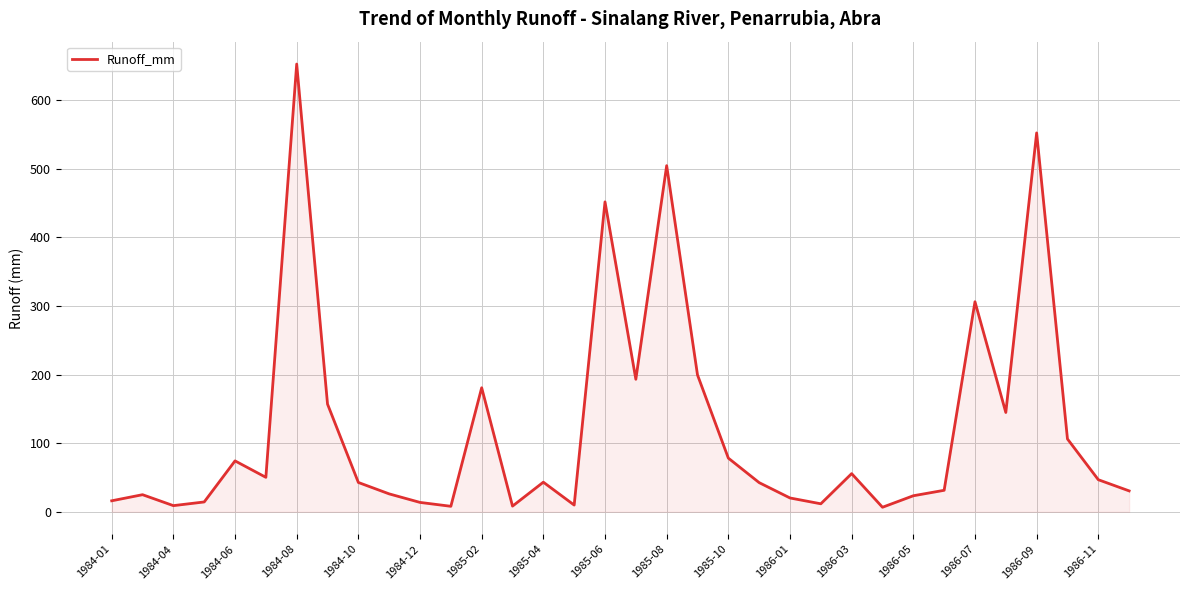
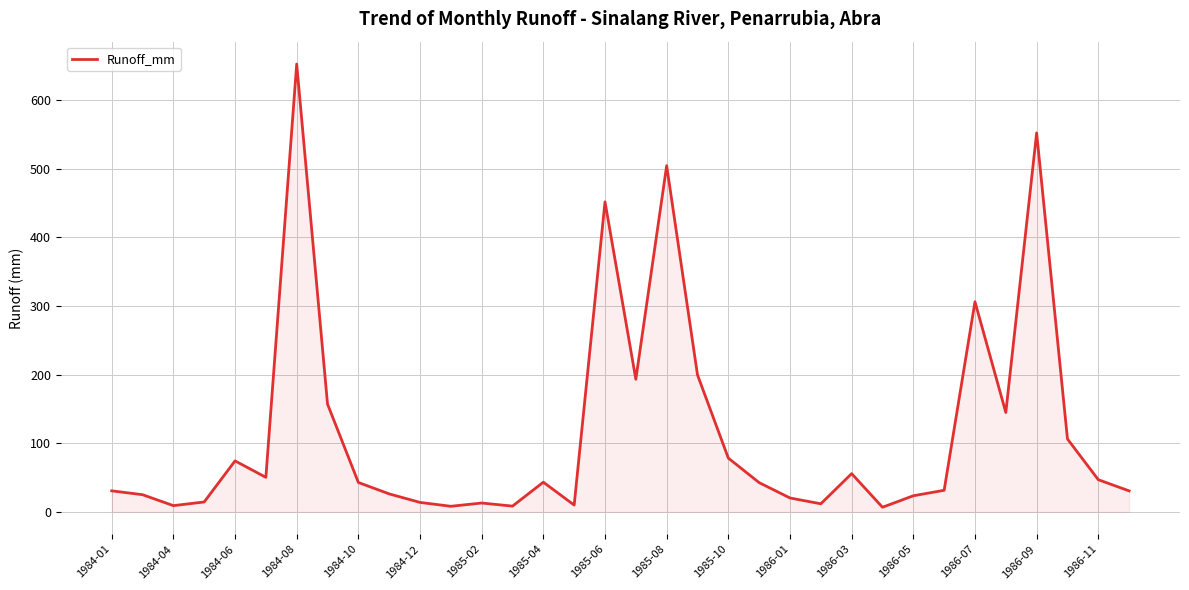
1984-01: 20 -> 30
1985-02: 180 -> 10
